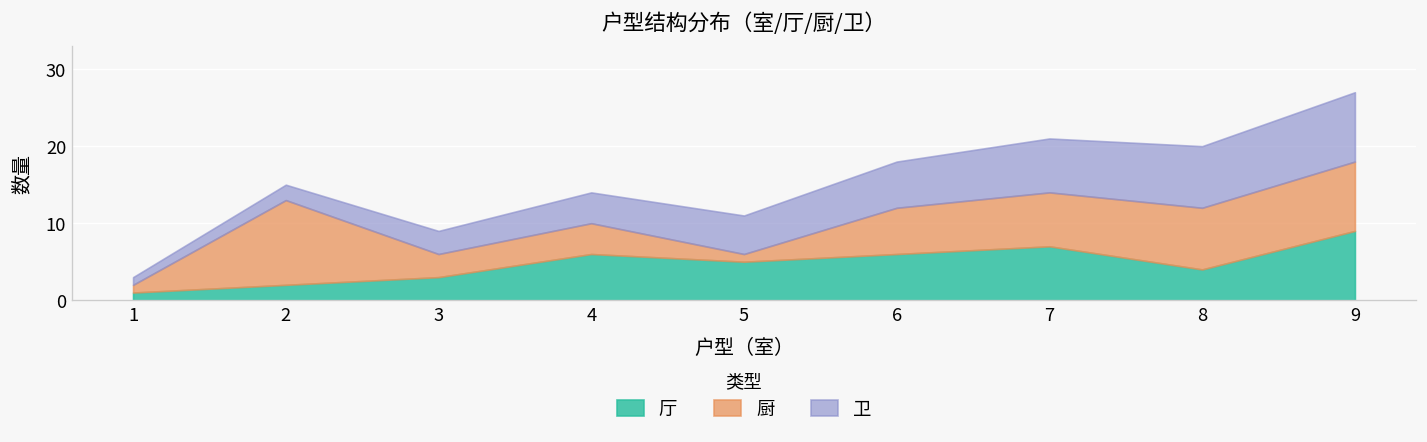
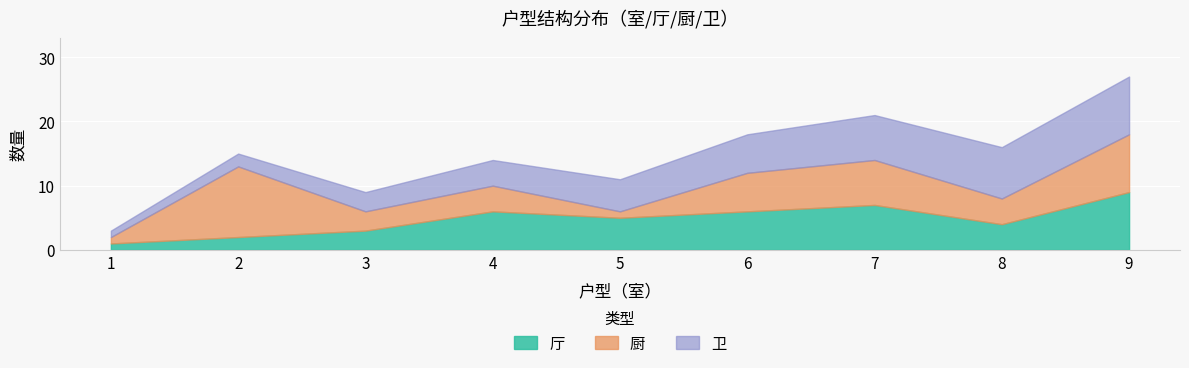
厨, 8: 8 -> 4
